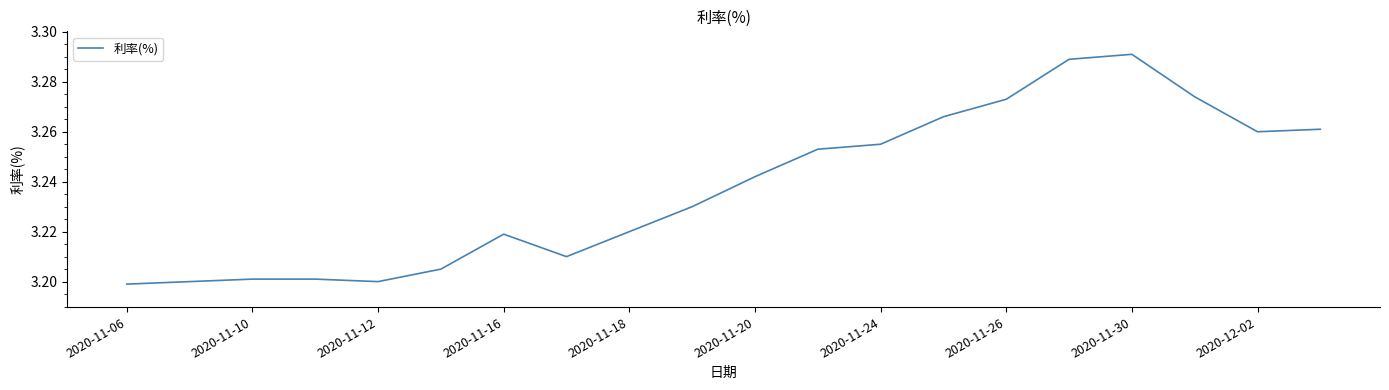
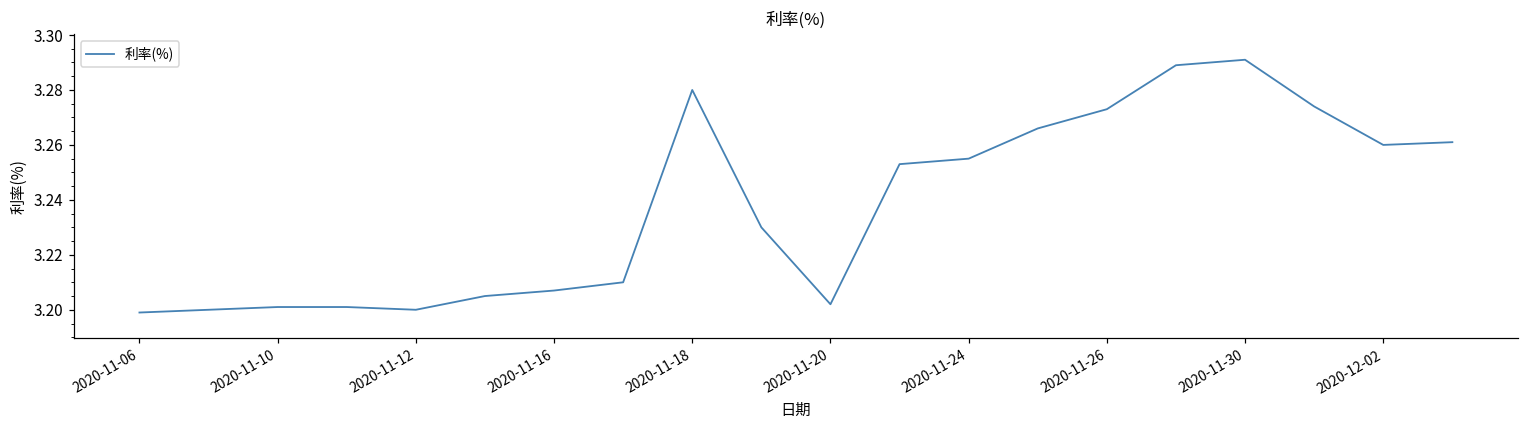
2020-11-16: 3.219 -> 3.207
2020-11-18: 3.22 -> 3.28
2020-11-20: 3.242 -> 3.202
